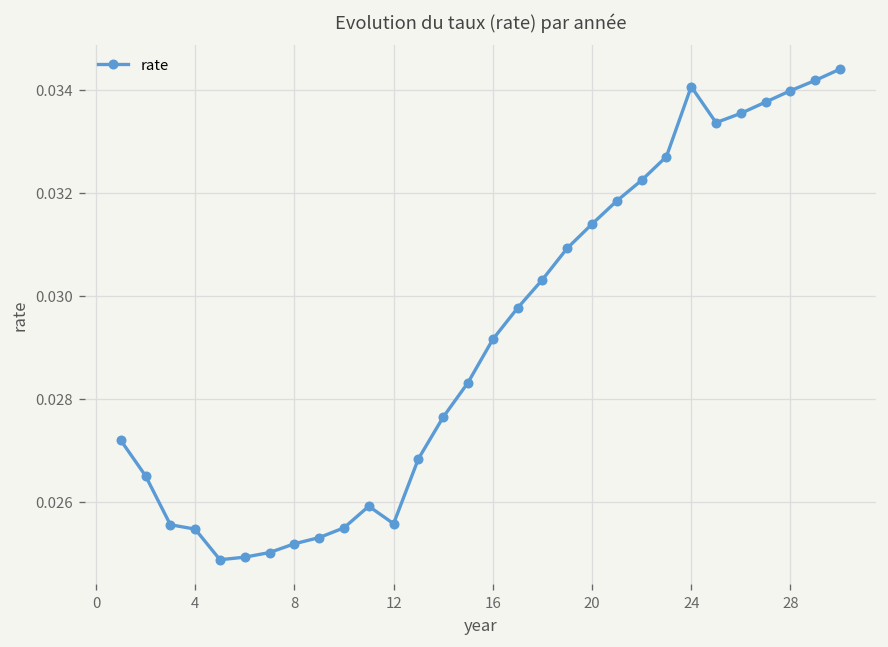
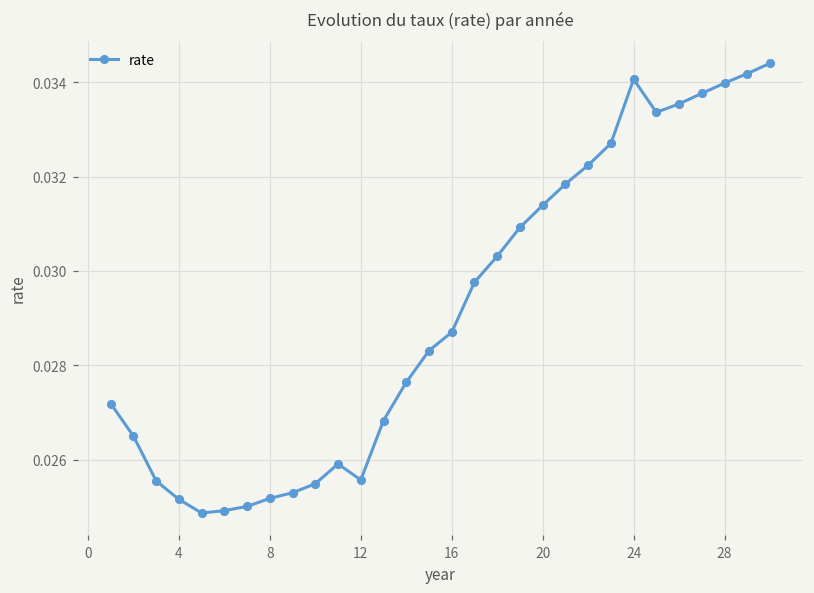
4: 0.0255 -> 0.0252
16: 0.0292 -> 0.0287
